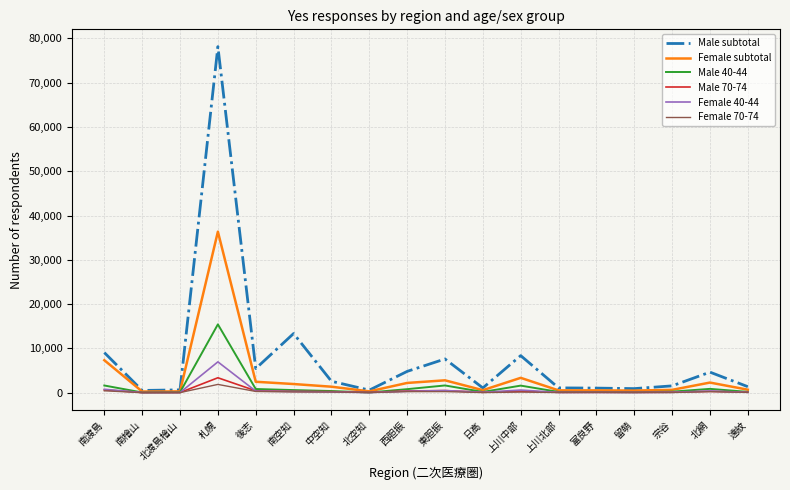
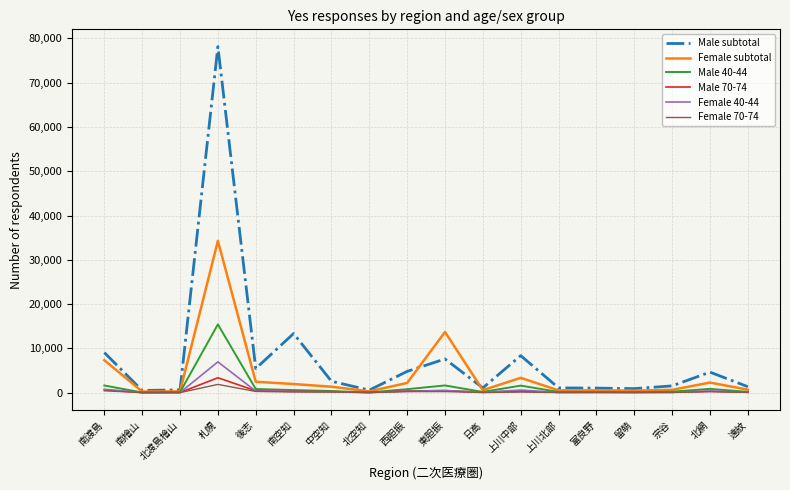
Female subtotal, 札幌: 36,000 -> 34,000
Female subtotal, 東胆振: 3,000 -> 14,000
